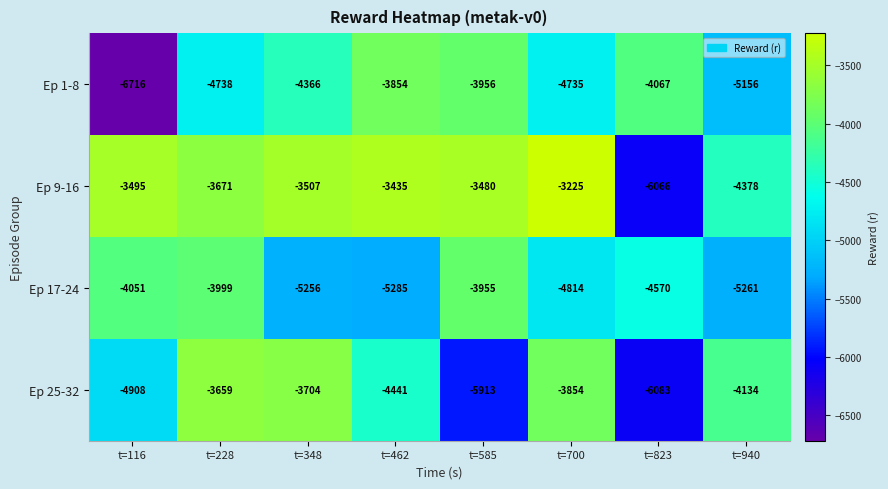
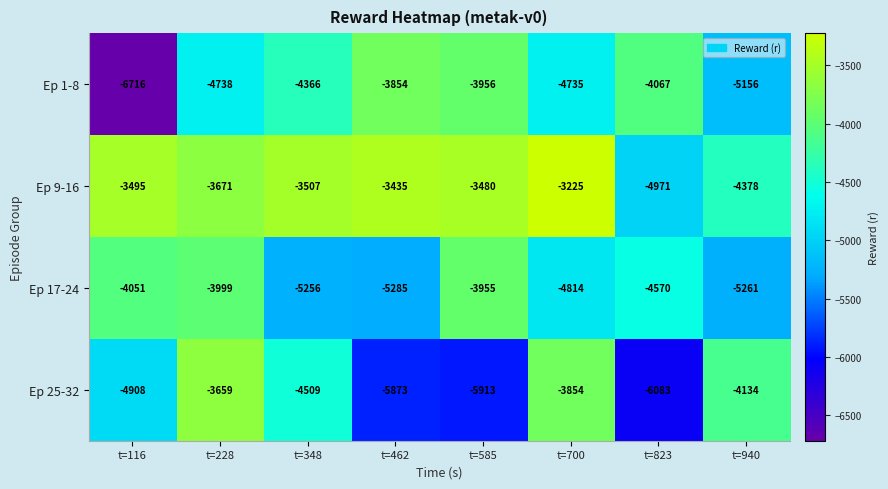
Ep 9-16, t=823: -6066 -> -4971
Ep 25-32, t=348: -3704 -> -4509
Ep 25-32, t=462: -4441 -> -5873
